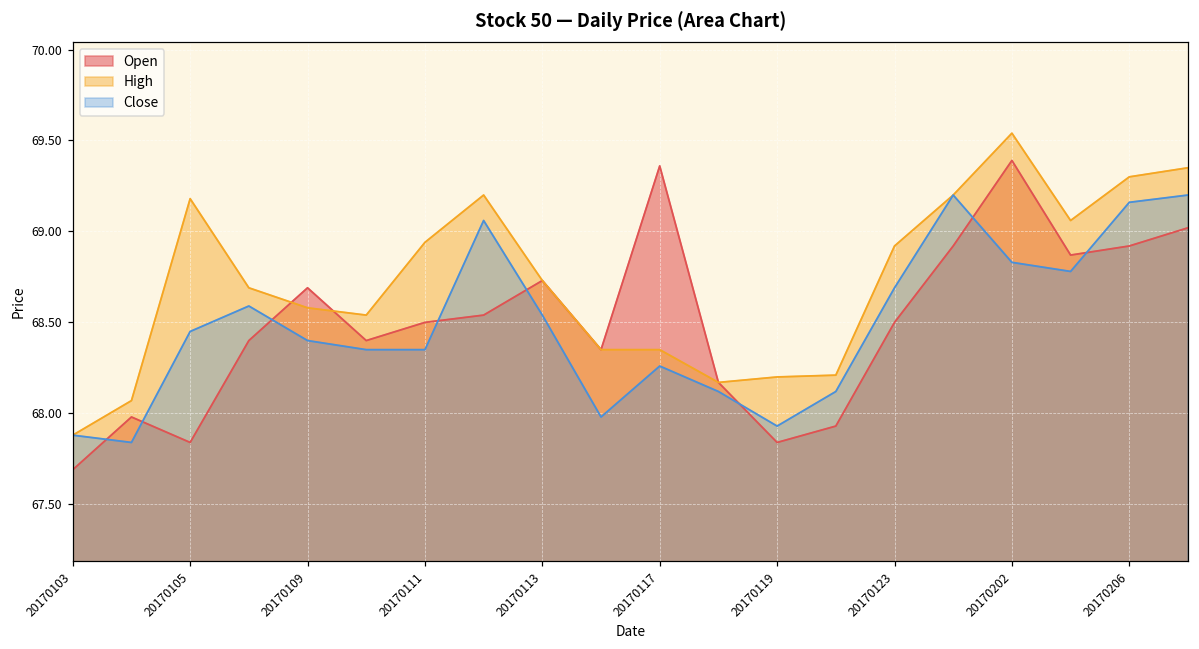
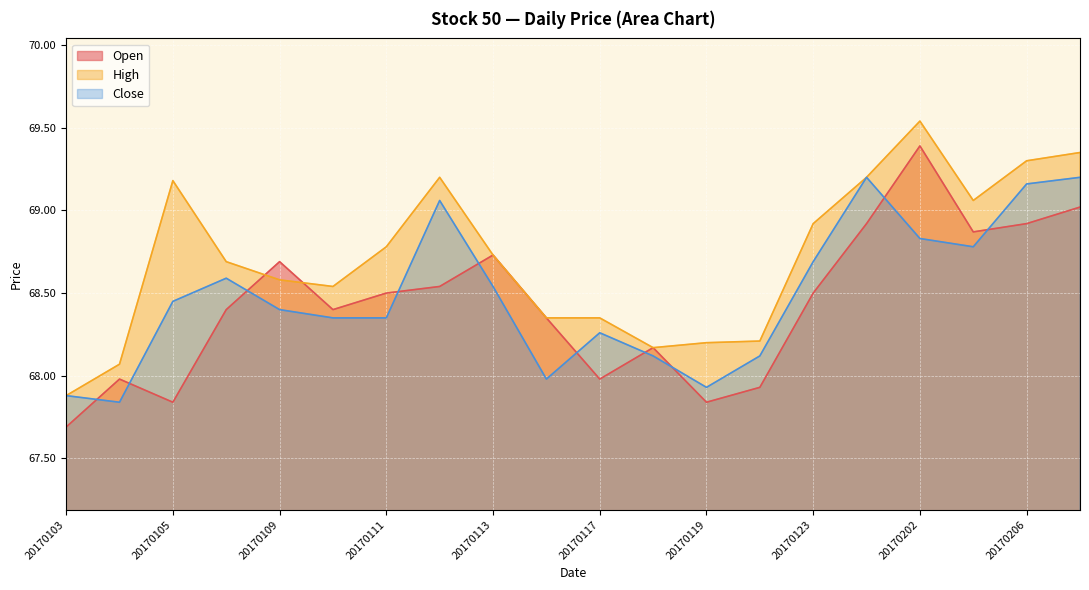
High, 20170111: 68.94 -> 68.78
Open, 20170117: 69.36 -> 67.98
